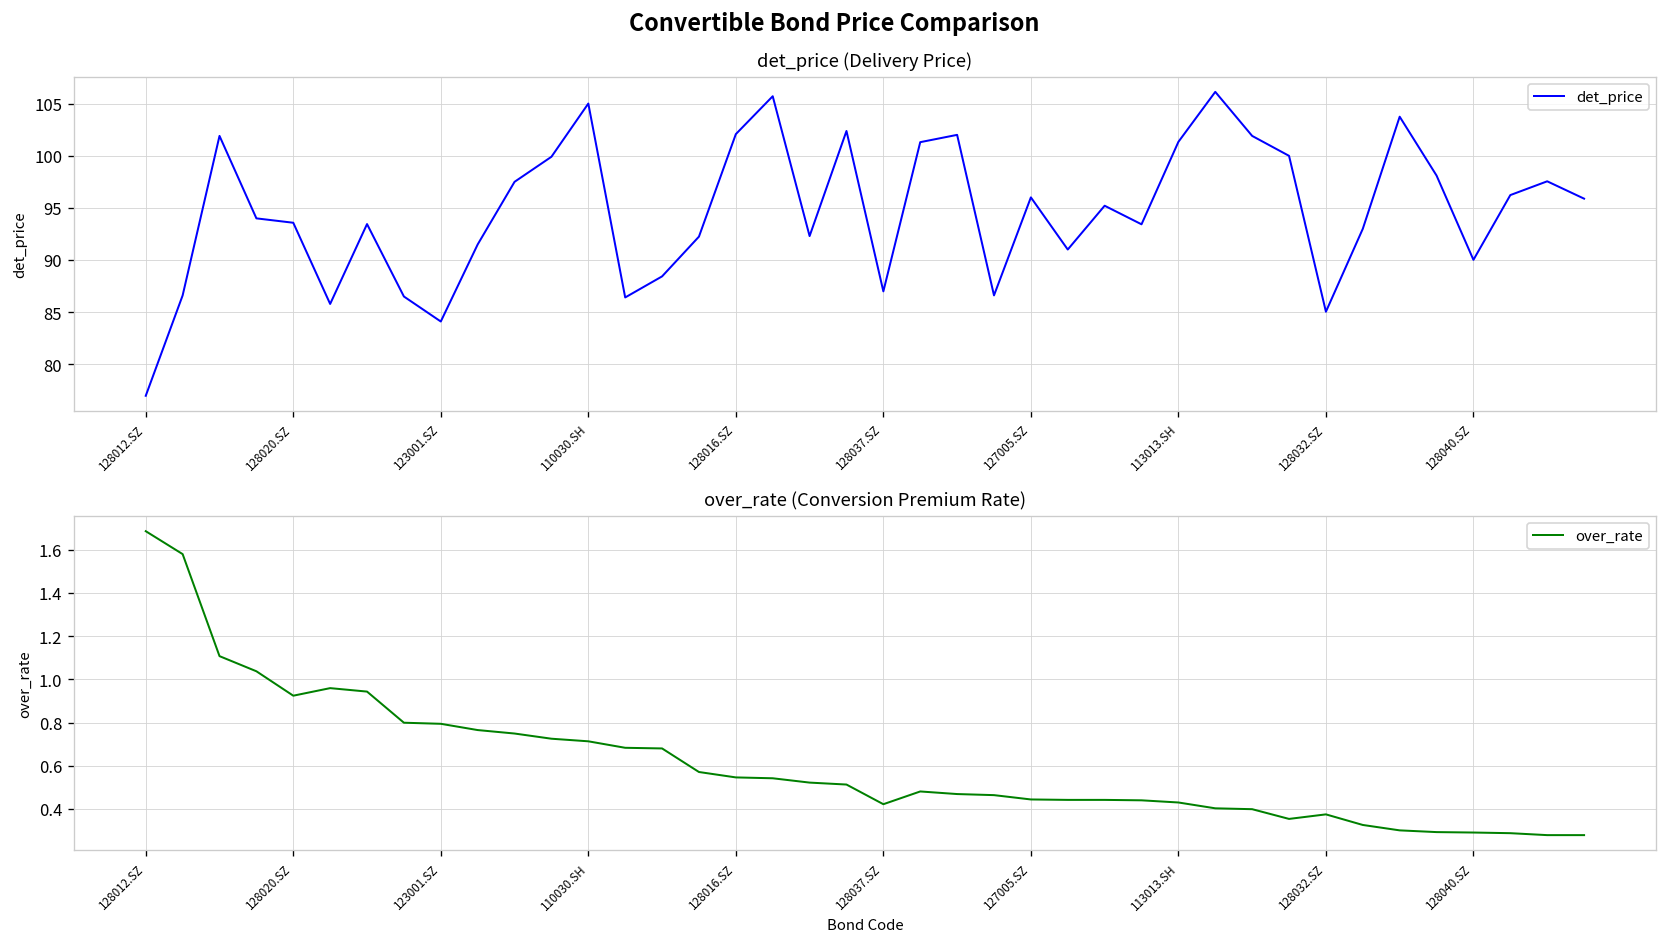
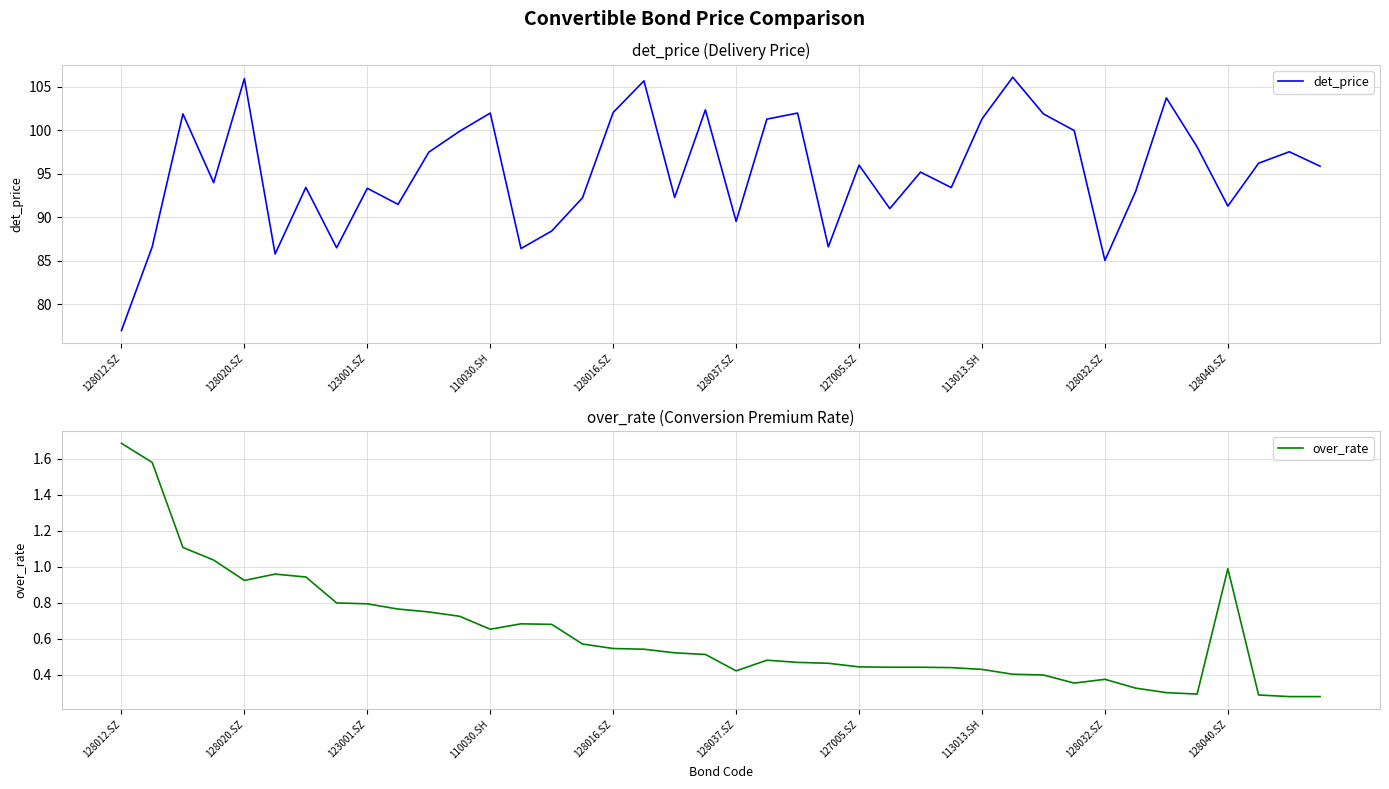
det_price (Delivery Price), 128020.SZ: 94 -> 106
det_price (Delivery Price), 123001.SZ: 84 -> 93
det_price (Delivery Price), 110030.SH: 105 -> 102
det_price (Delivery Price), 128037.SZ: 87 -> 90
det_price (Delivery Price), 128040.SZ: 90 -> 91
over_rate (Conversion Premium Rate), 110030.SH: 0.71 -> 0.65
over_rate (Conversion Premium Rate), 128040.SZ: 0.29 -> 0.99
